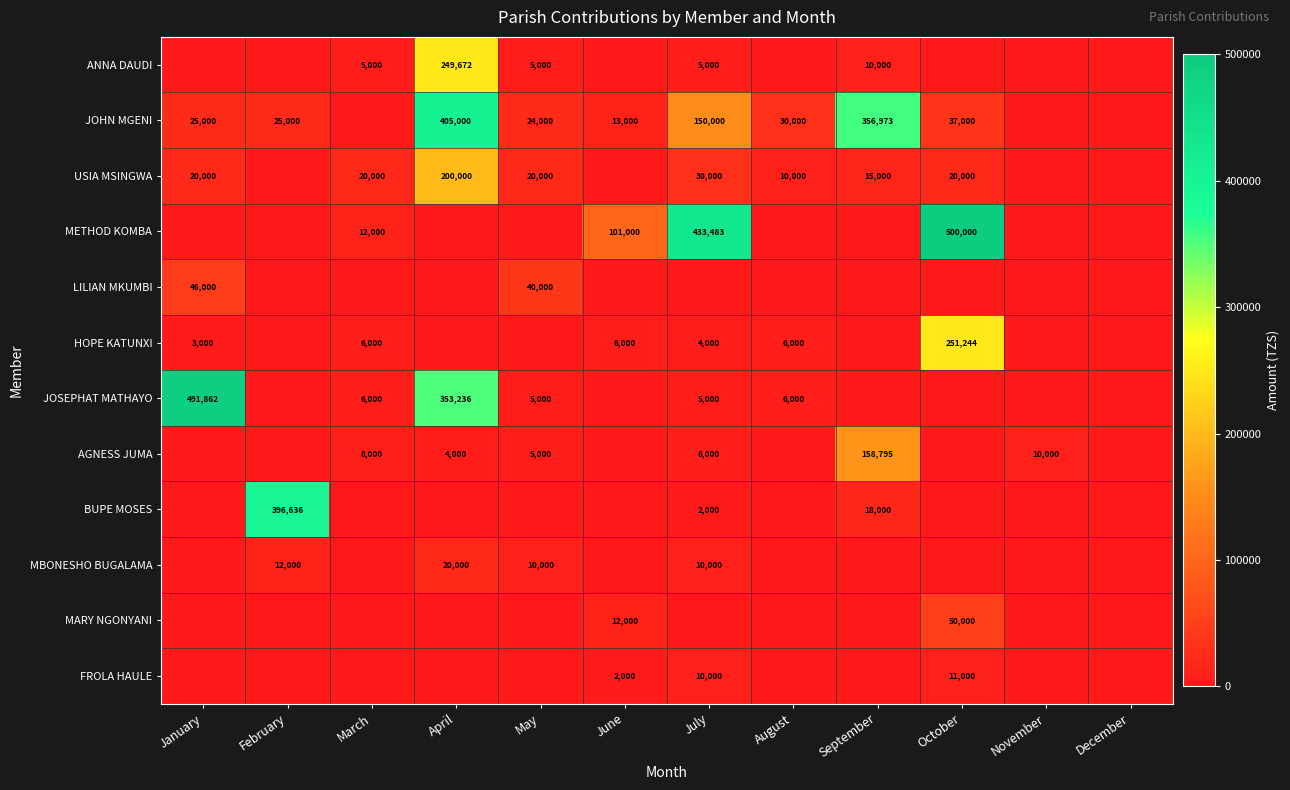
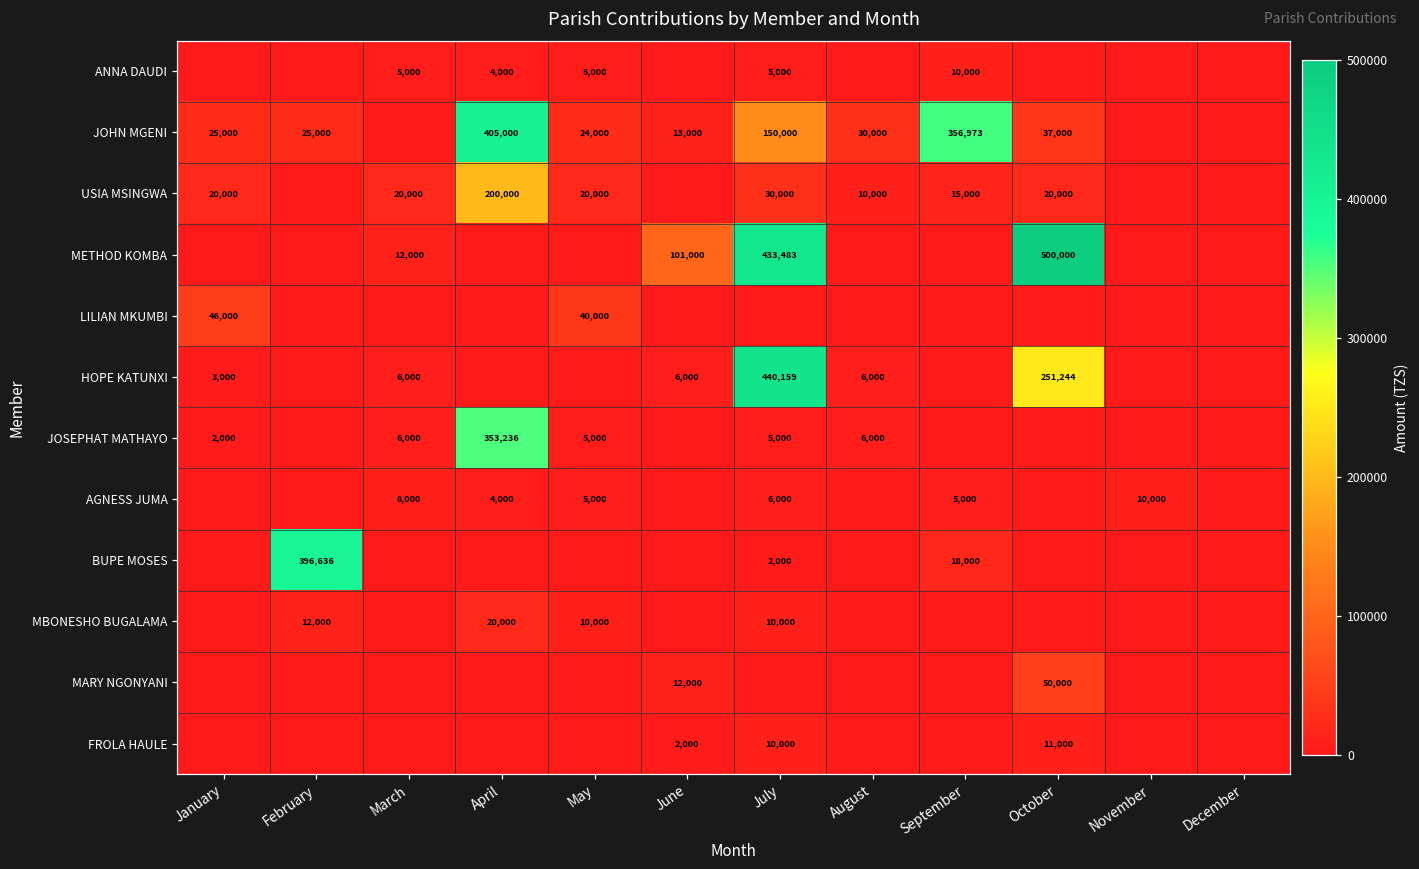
ANNA DAUDI, April: 249,672 -> 4,000
HOPE KATUNXI, July: 4,000 -> 440,159
JOSEPHAT MATHAYO, January: 491,862 -> 2,000
AGNESS JUMA, September: 158,795 -> 5,000
